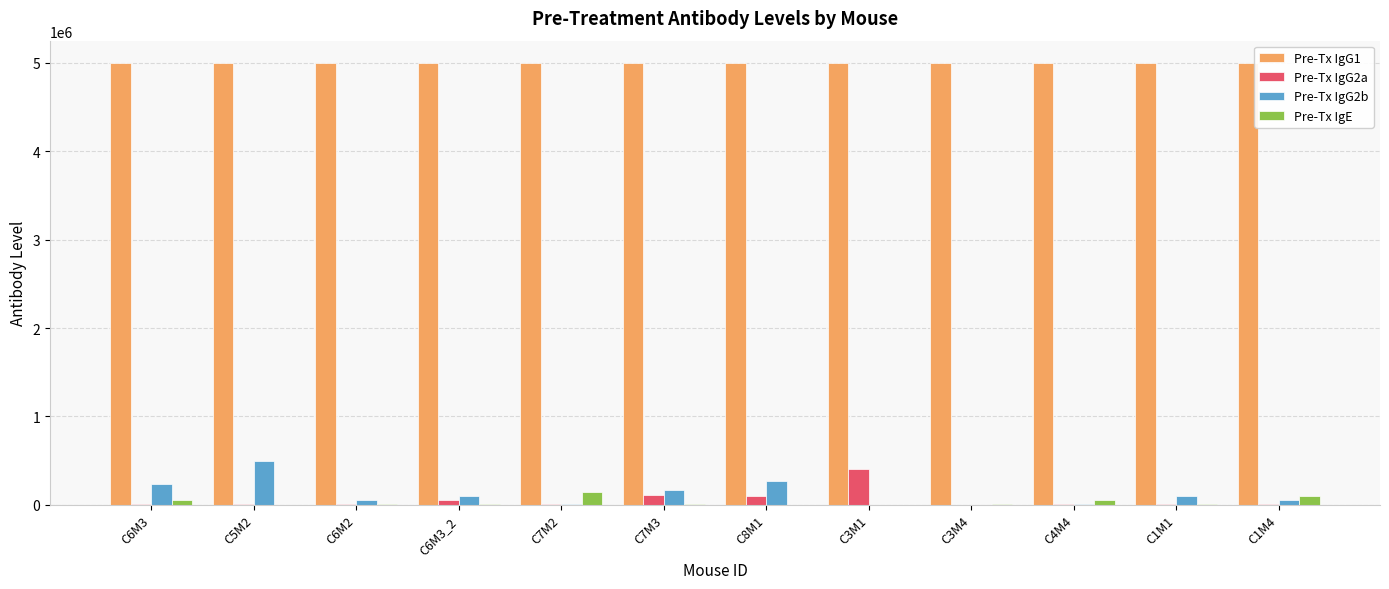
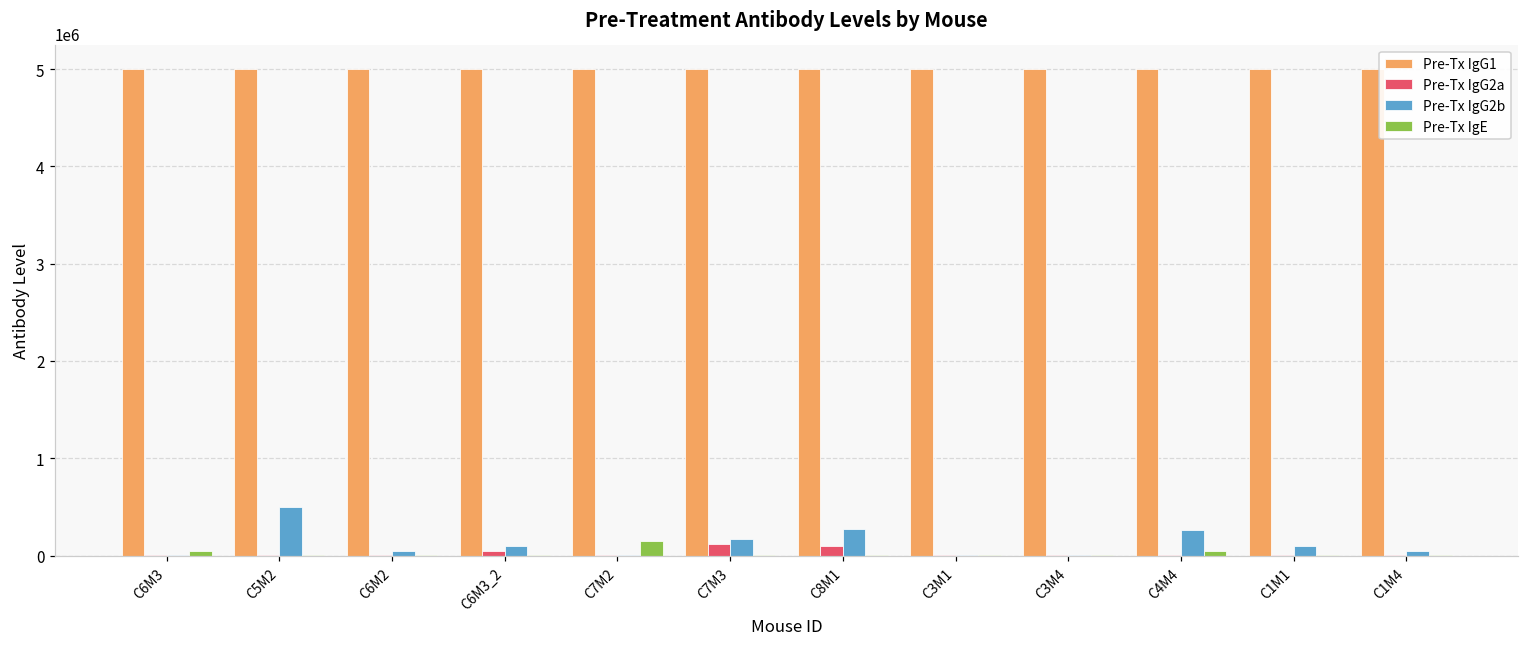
Pre-Tx IgG2b, C6M3: 200000 -> 0
Pre-Tx IgG2a, C3M1: 400000 -> 0
Pre-Tx IgG2b, C4M4: 0 -> 300000
Pre-Tx IgE, C1M4: 100000 -> 0
